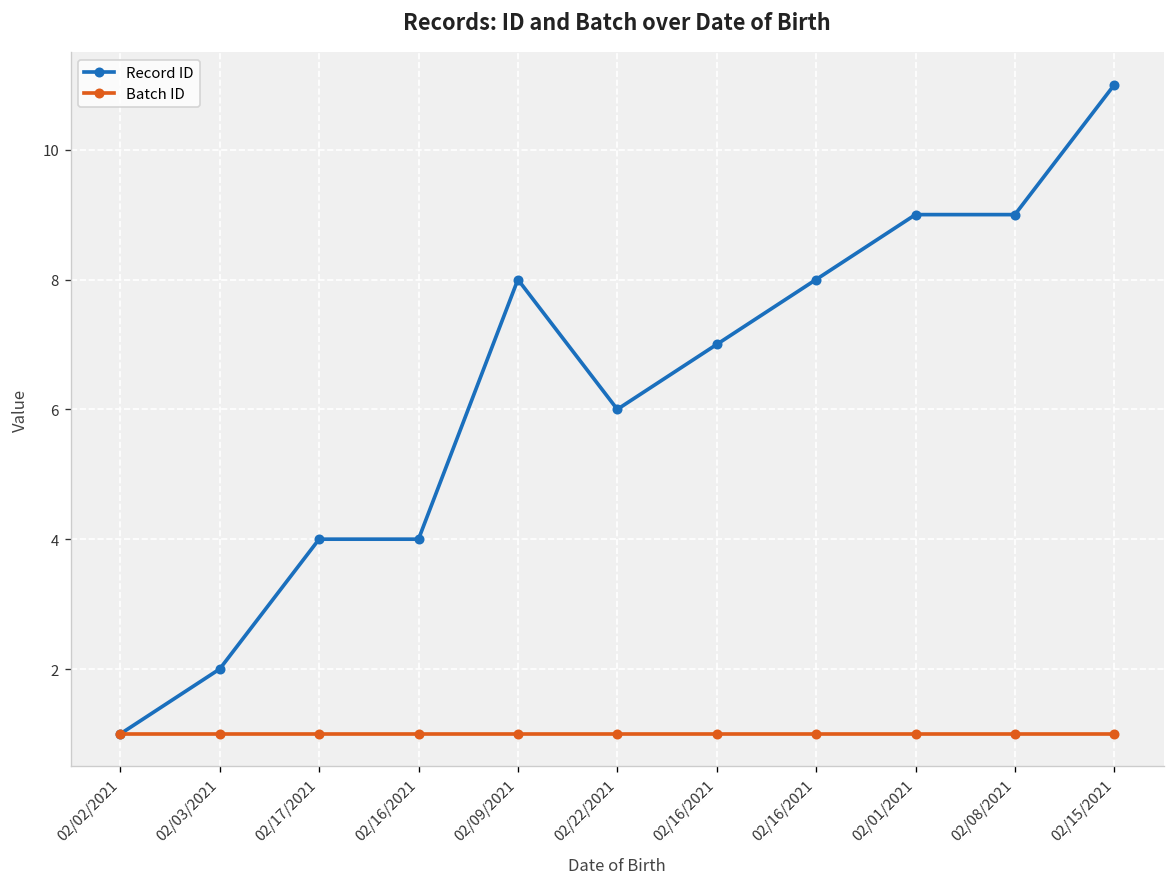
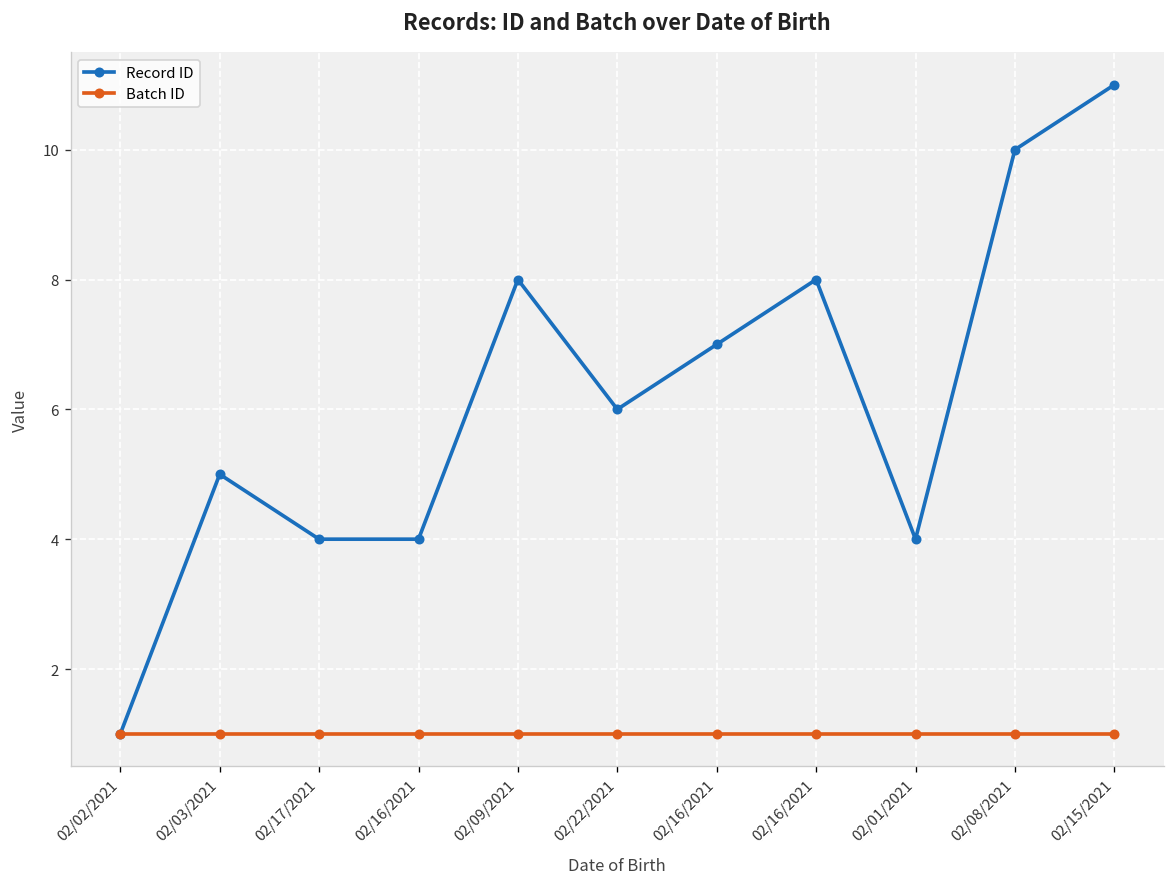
Record ID, 02/03/2021: 2 -> 5
Record ID, 02/01/2021: 9 -> 4
Record ID, 02/08/2021: 9 -> 10
